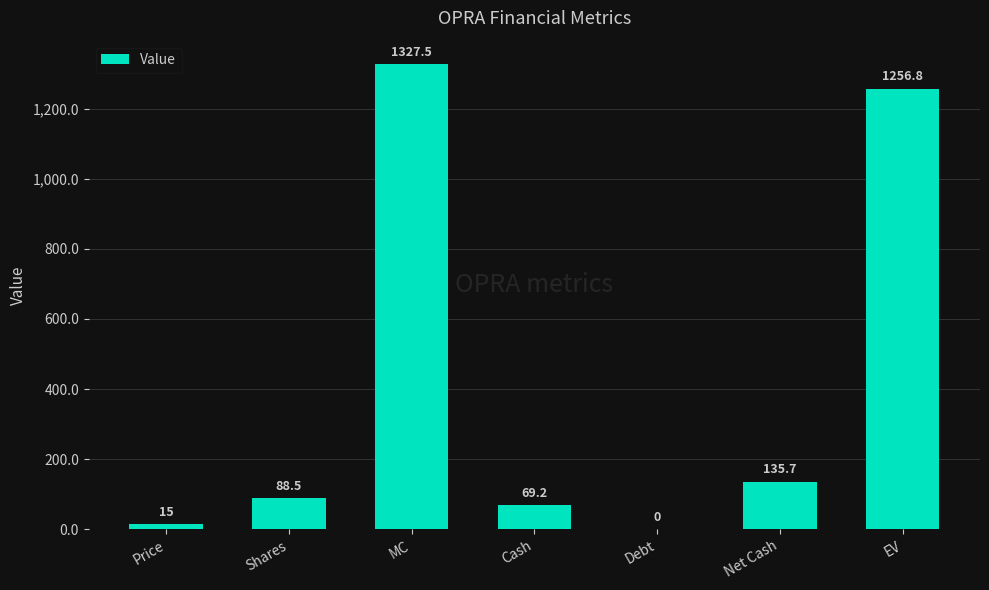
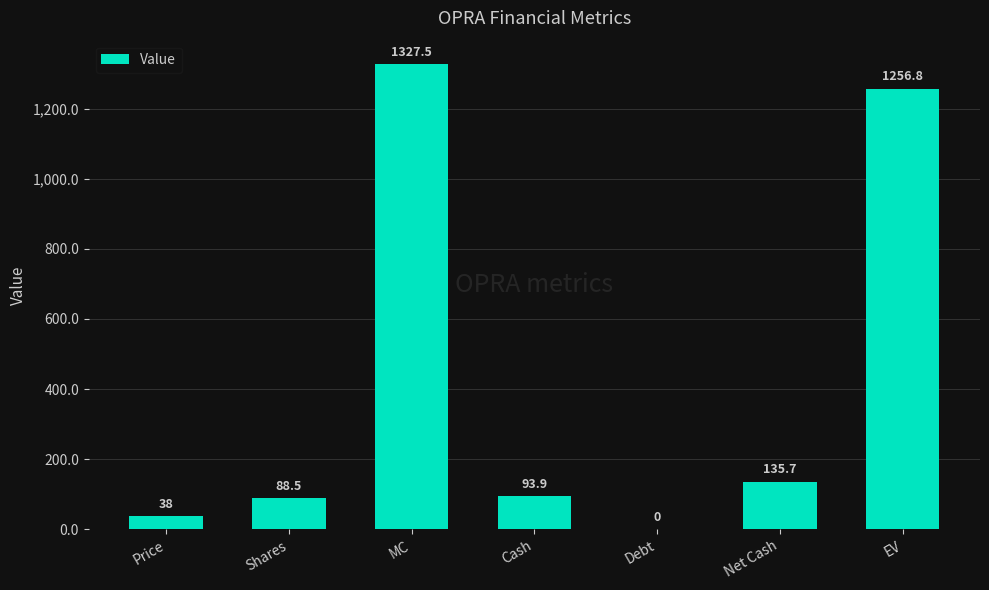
Price: 15 -> 38
Cash: 69.2 -> 93.9
